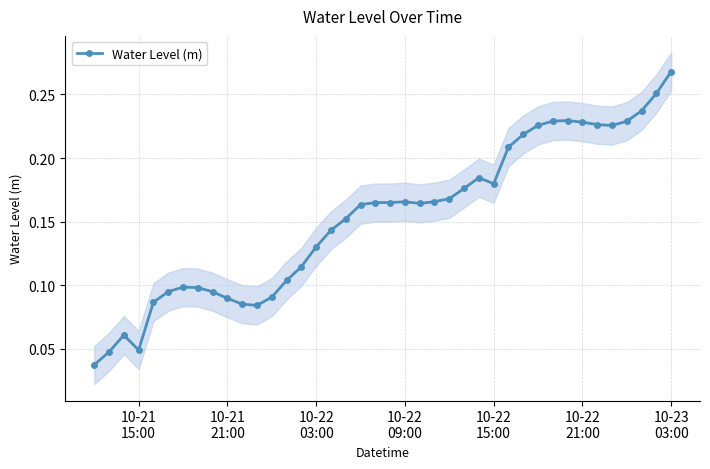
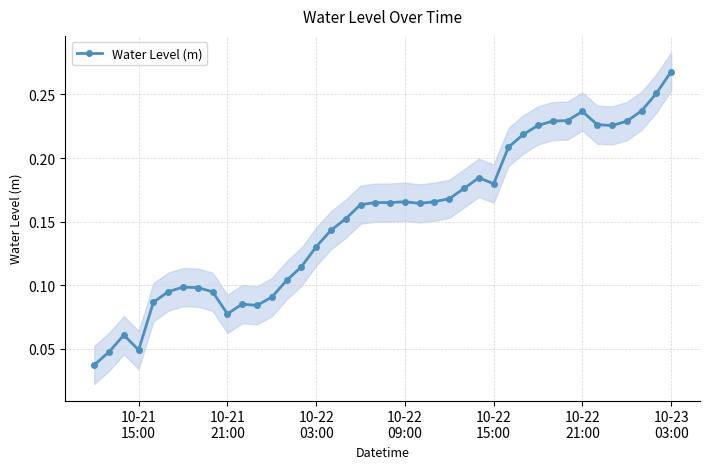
Water Level (m), 10-21 21:00: 0.090 -> 0.077
Water Level (m), 10-22 21:00: 0.228 -> 0.237
